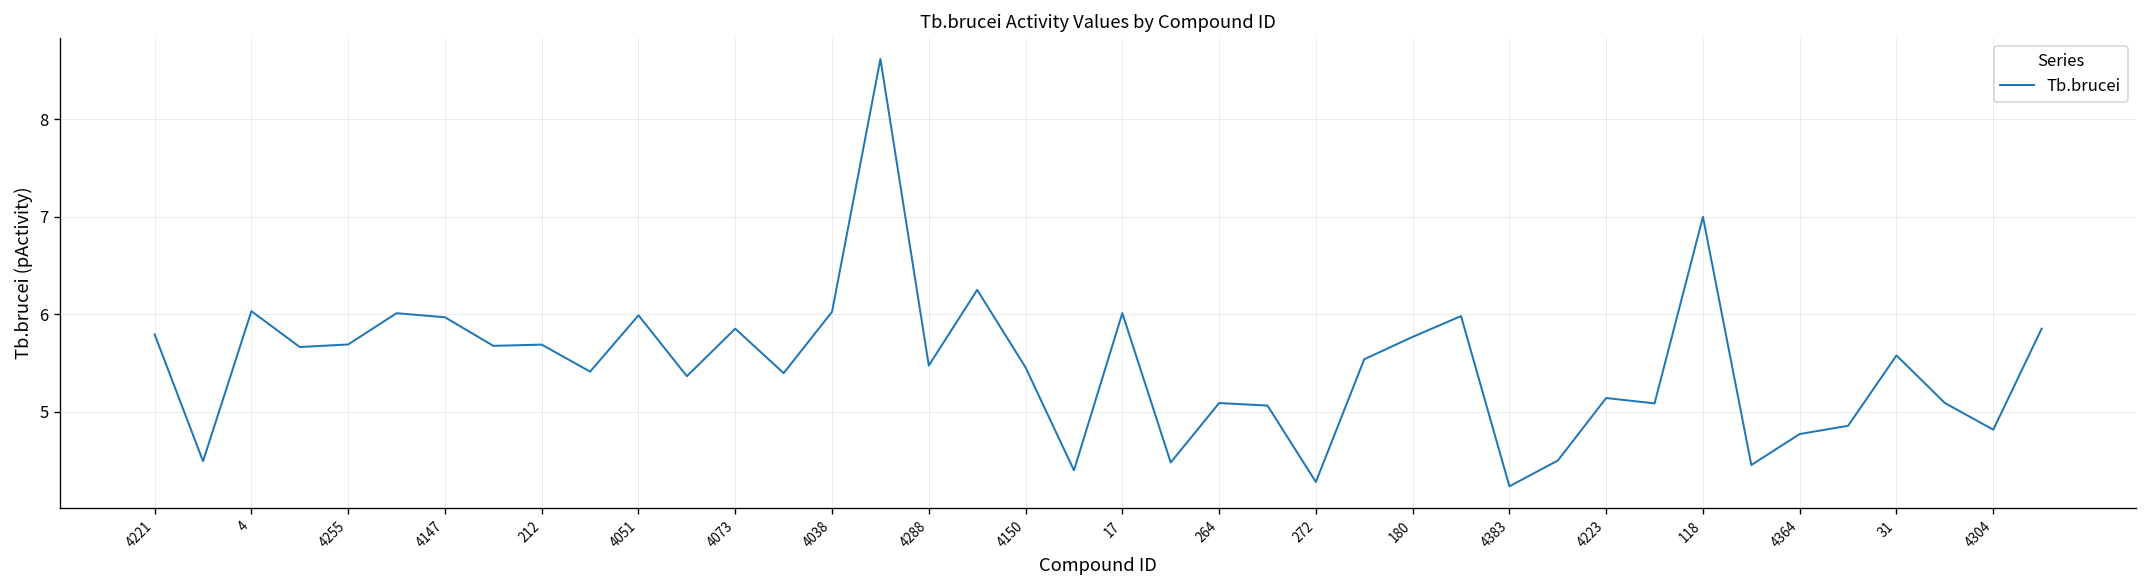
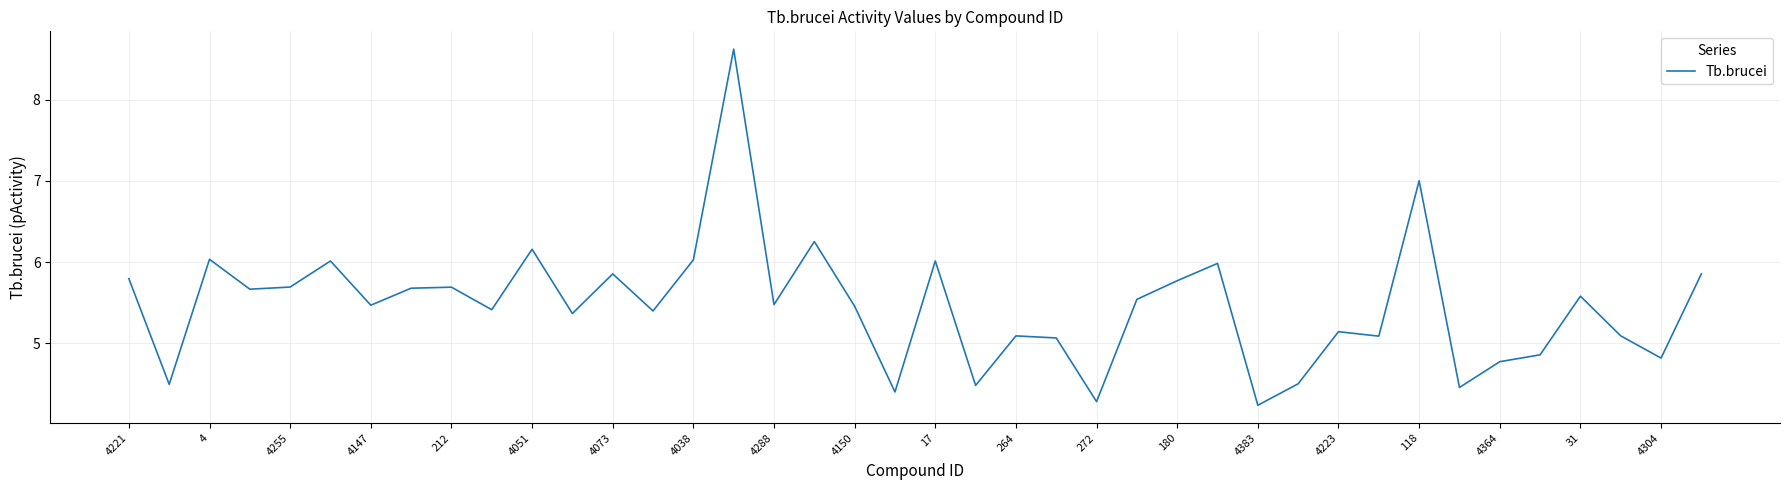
4147: 6.0 -> 5.5
4051: 6.0 -> 6.2
